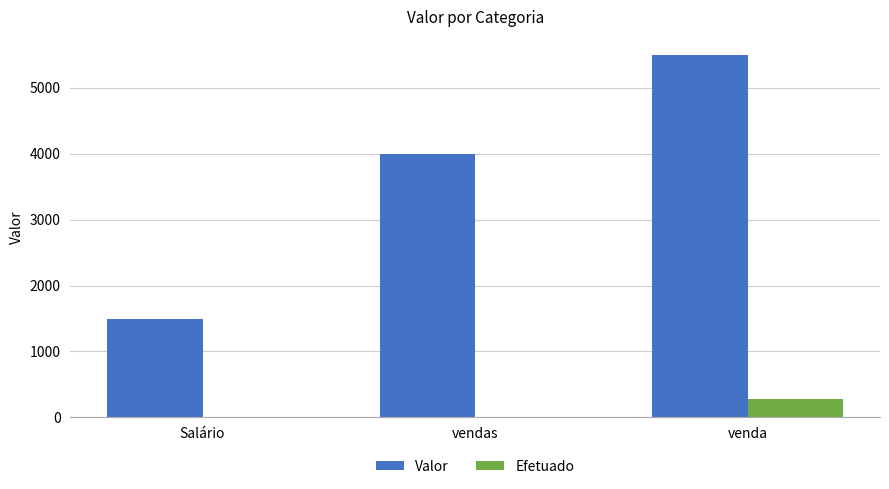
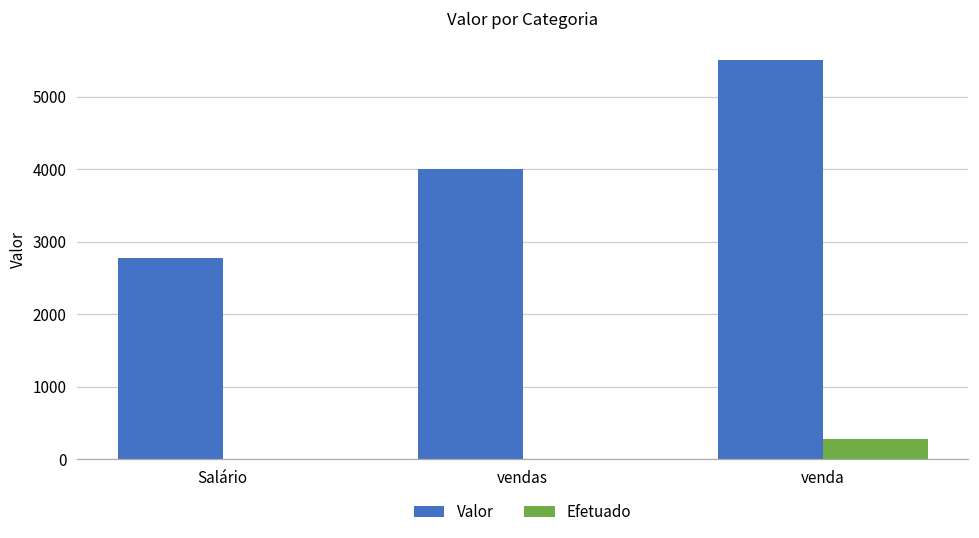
Valor, Salário: 1500 -> 2800
